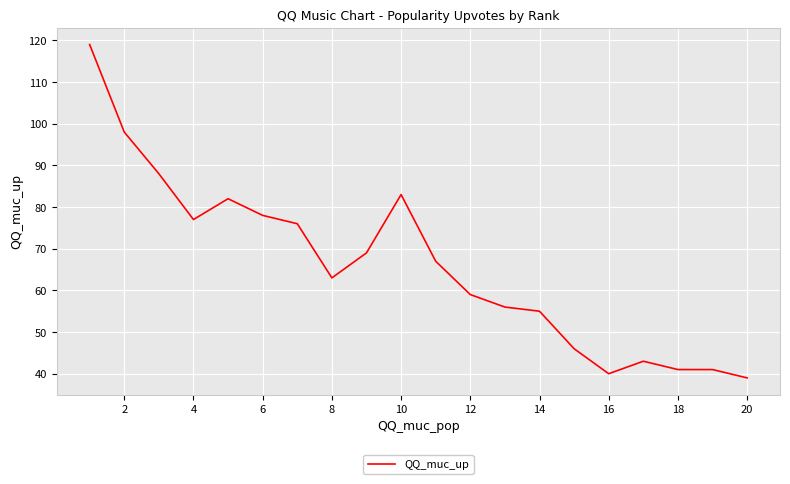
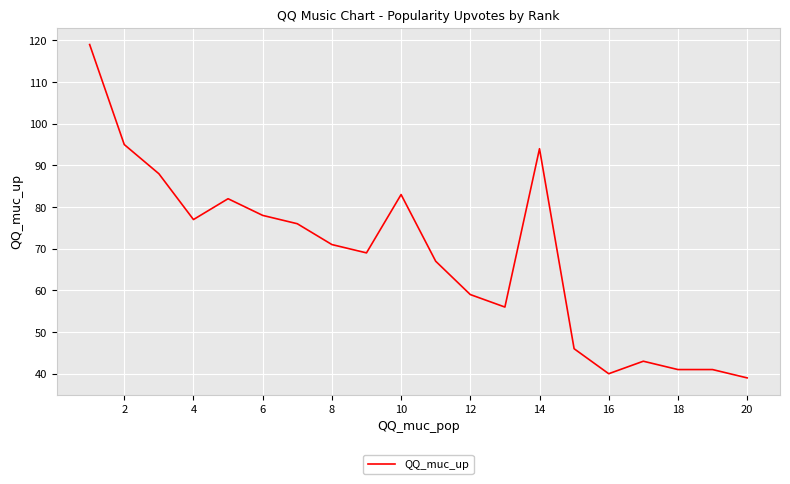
2: 98 -> 95
8: 63 -> 71
14: 55 -> 94
